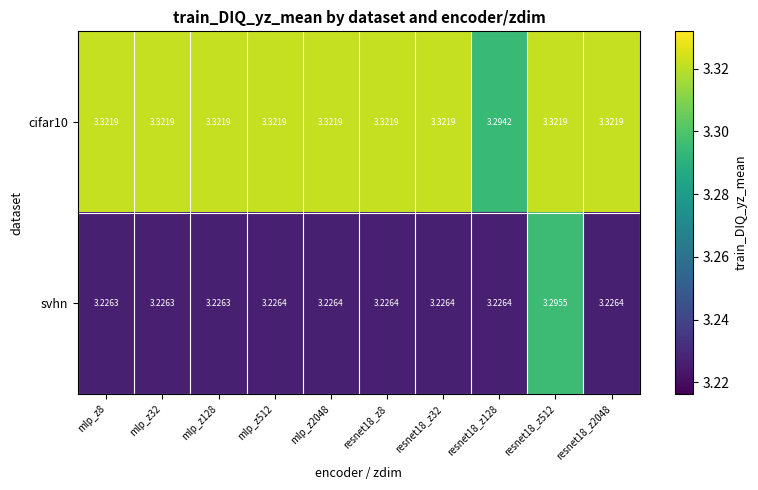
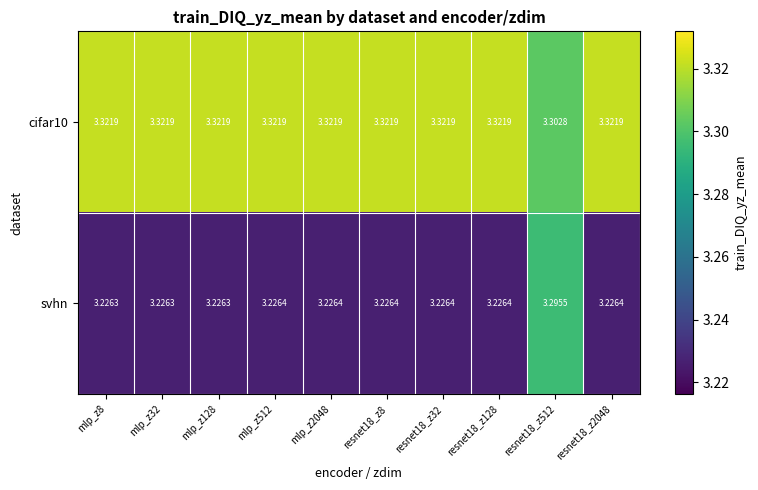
cifar10, resnet18_z128: 3.2942 -> 3.3219
cifar10, resnet18_z512: 3.3219 -> 3.3028
